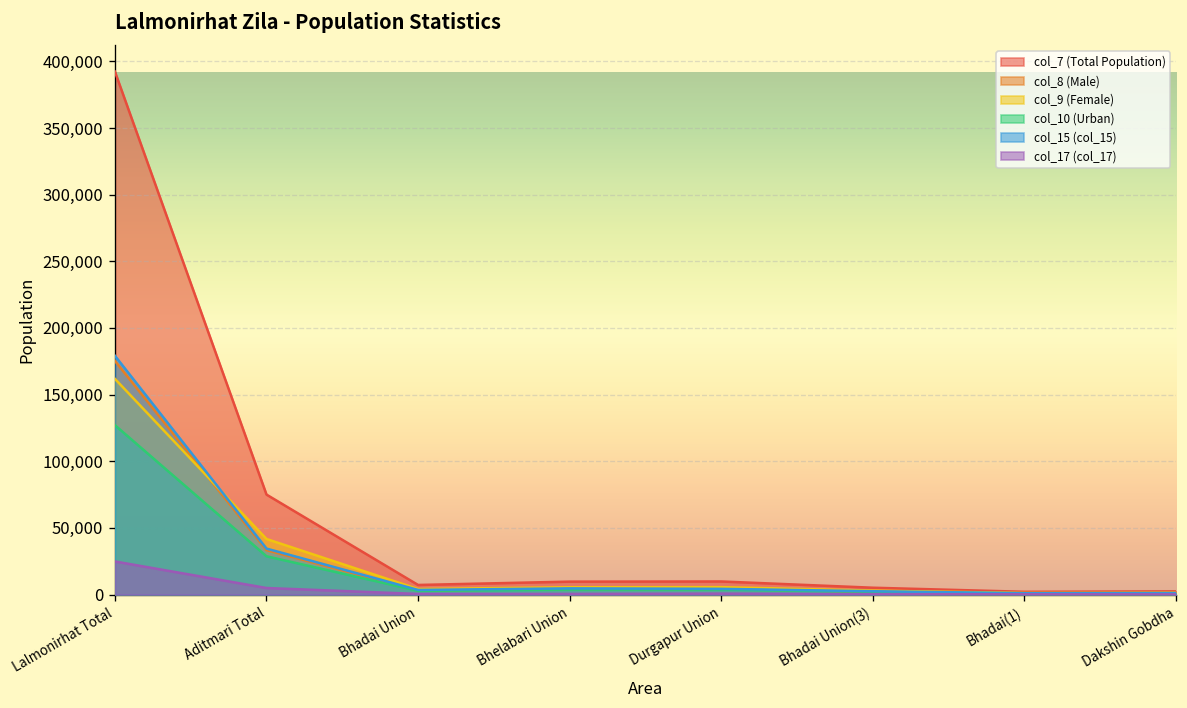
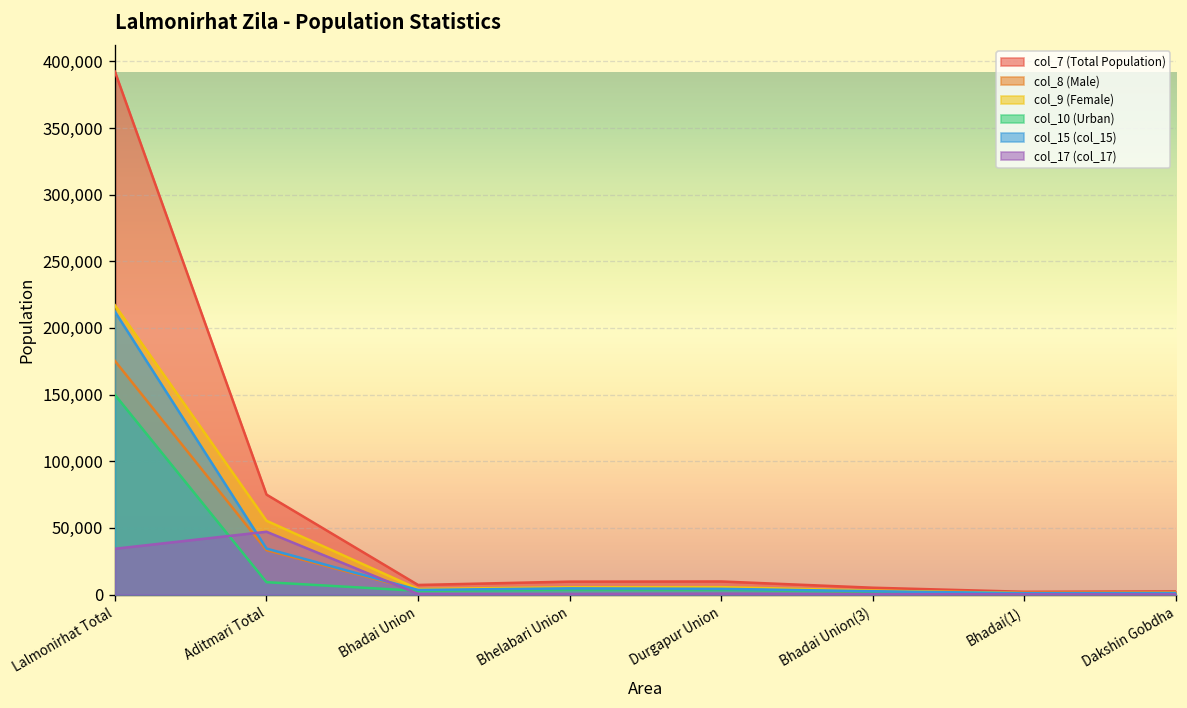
col_9 (Female), Lalmonirhat Total: 162,000 -> 217,000
col_10 (Urban), Lalmonirhat Total: 127,000 -> 150,000
col_15 (col_15), Lalmonirhat Total: 179,000 -> 212,000
col_17 (col_17), Lalmonirhat Total: 25,000 -> 34,000
col_9 (Female), Aditmari Total: 42,000 -> 55,000
col_10 (Urban), Aditmari Total: 29,000 -> 9,000
col_17 (col_17), Aditmari Total: 5,000 -> 47,000
